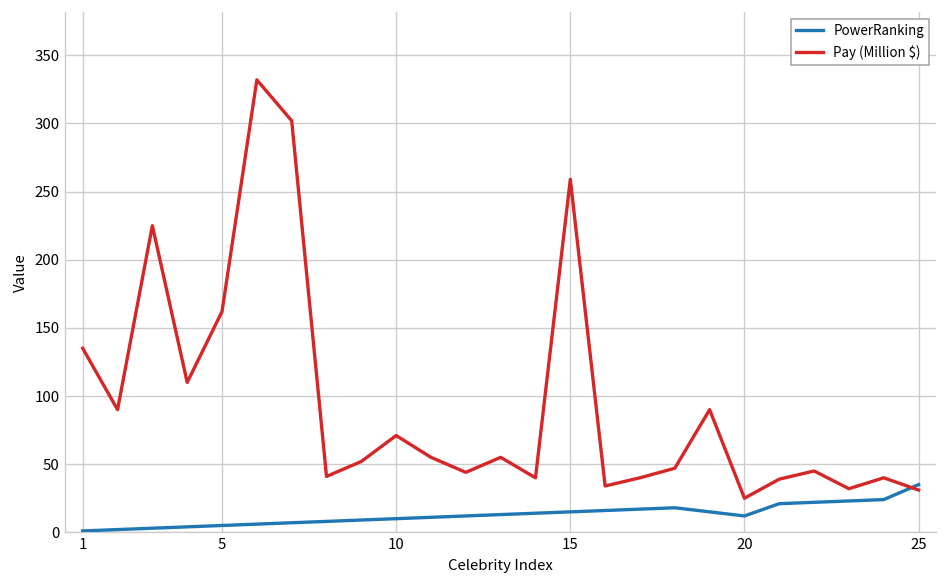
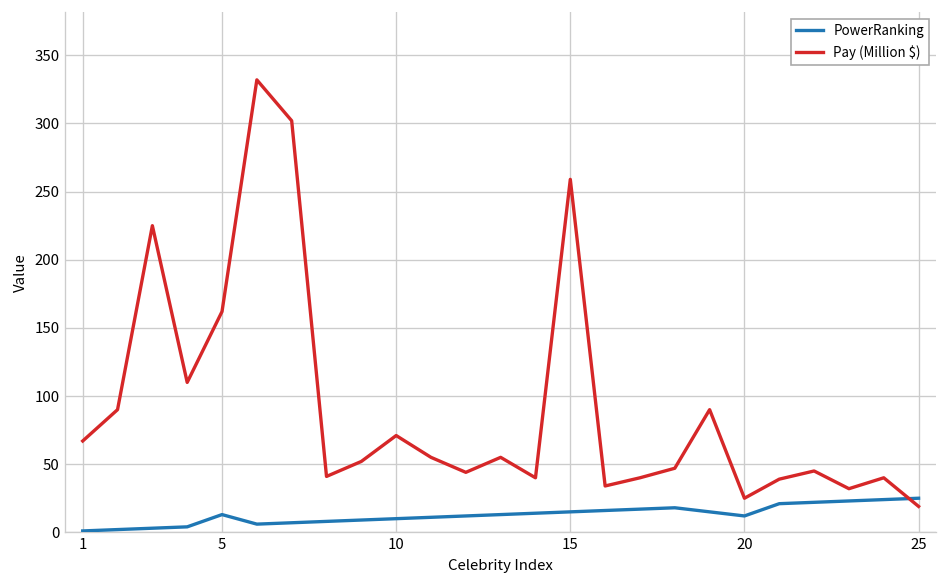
Pay (Million $), 1: 135 -> 67
PowerRanking, 5: 5 -> 13
PowerRanking, 25: 35 -> 25
Pay (Million $), 25: 31 -> 19
